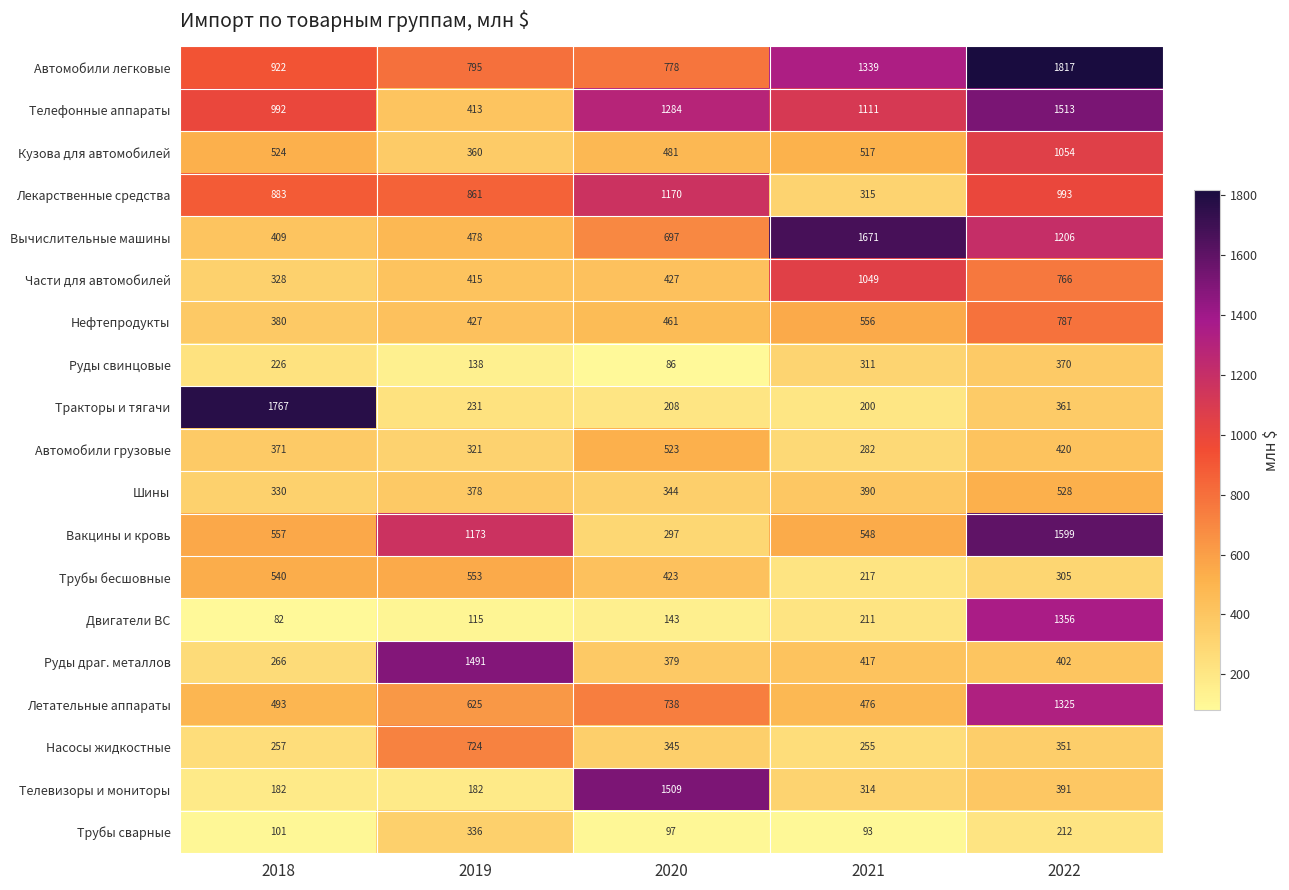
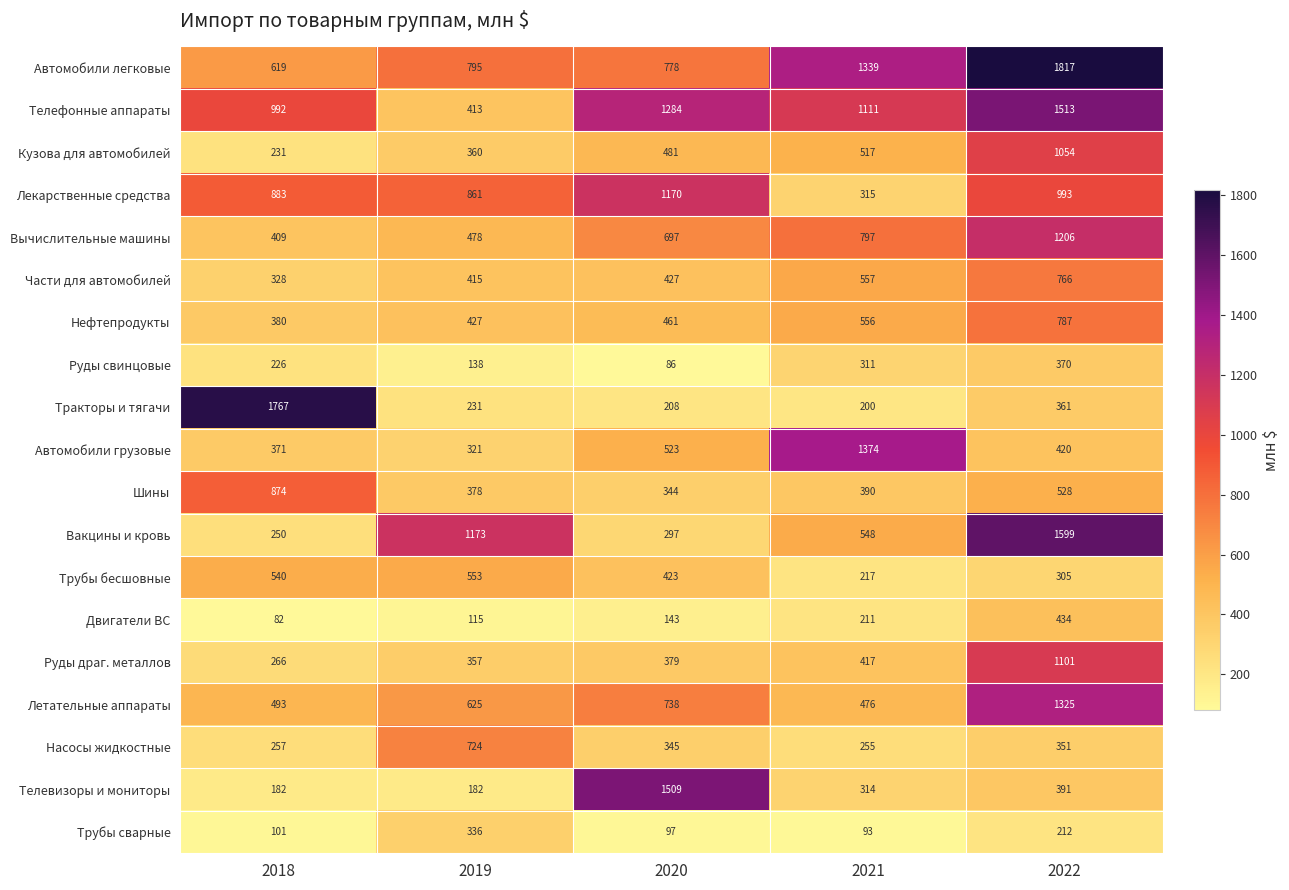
Автомобили легковые, 2018: 922 -> 619
Кузова для автомобилей, 2018: 524 -> 231
Вычислительные машины, 2021: 1671 -> 797
Части для автомобилей, 2021: 1049 -> 557
Автомобили грузовые, 2021: 282 -> 1374
Шины, 2018: 330 -> 874
Вакцины и кровь, 2018: 557 -> 250
Двигатели ВС, 2022: 1356 -> 434
Руды драг. металлов, 2019: 1491 -> 357
Руды драг. металлов, 2022: 402 -> 1101
